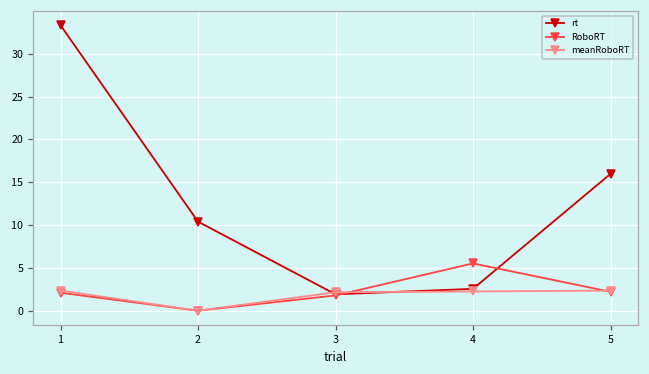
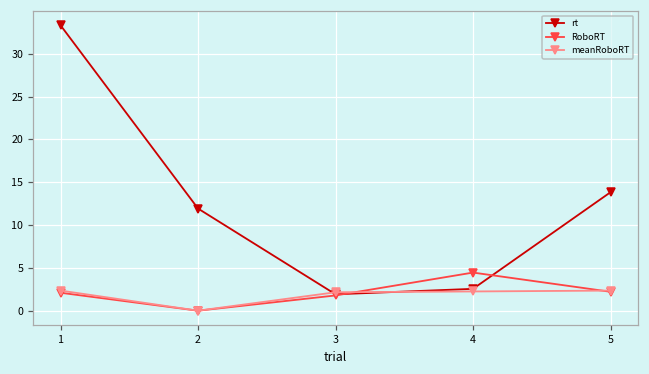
rt, 2: 10 -> 12
RoboRT, 4: 6 -> 4
rt, 5: 16 -> 14
